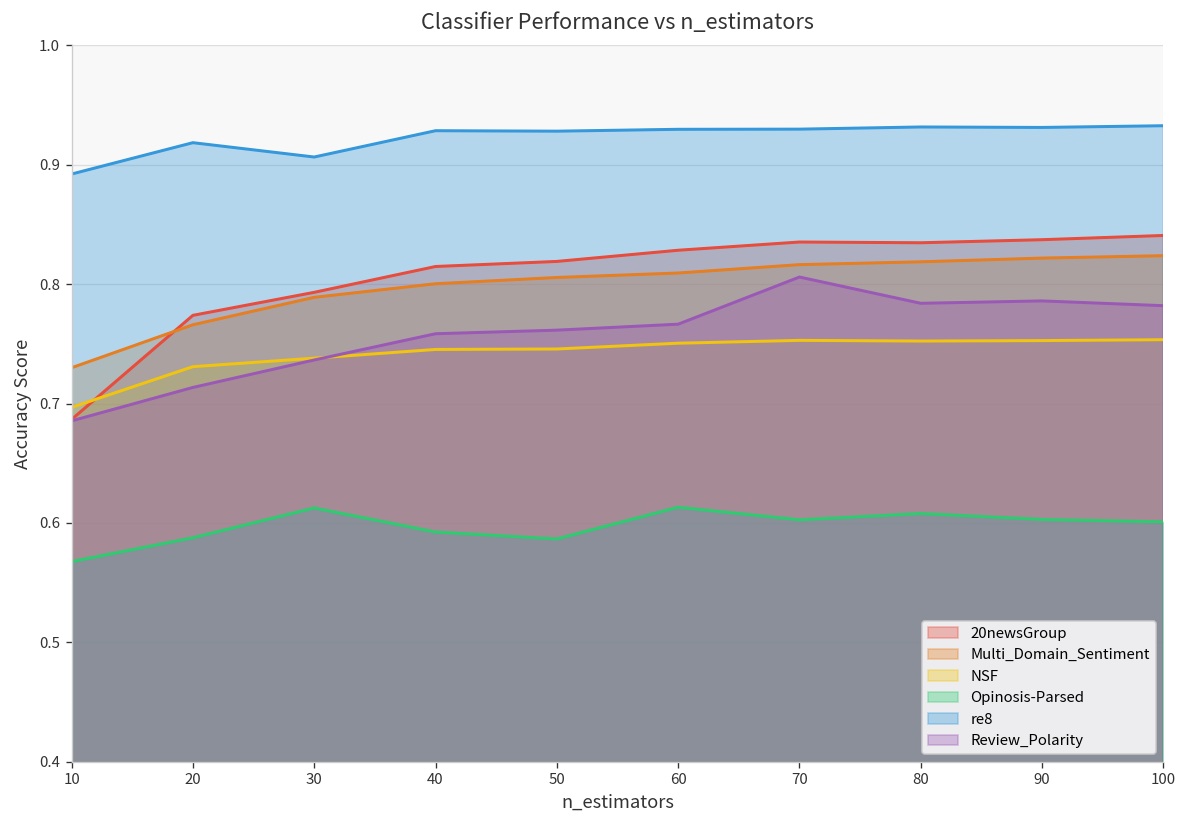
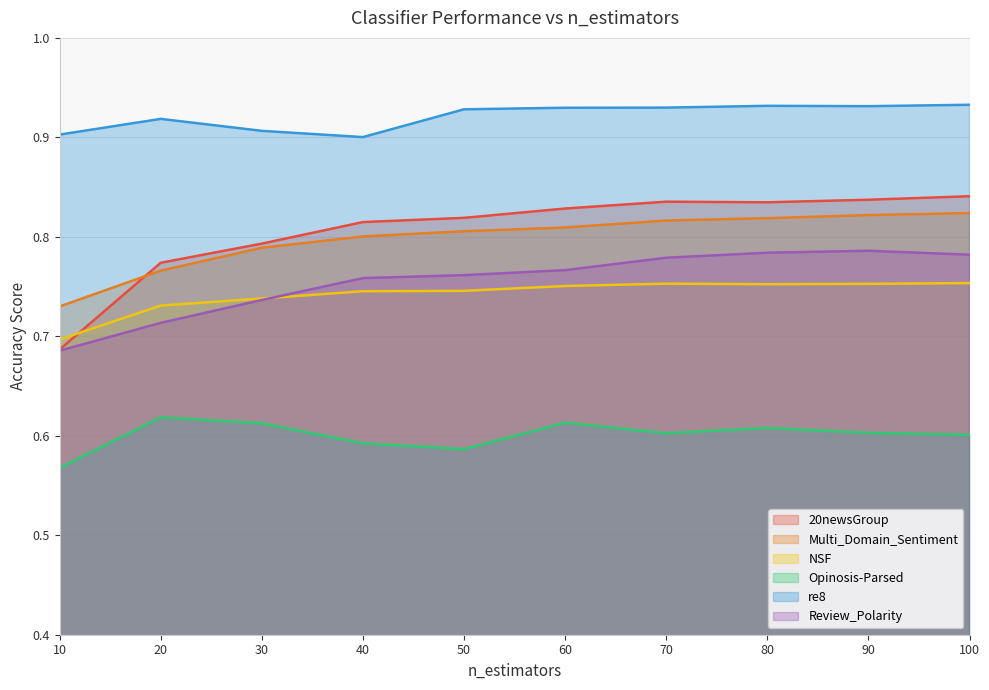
re8, 10: 0.89 -> 0.90
Opinosis-Parsed, 20: 0.59 -> 0.62
re8, 40: 0.93 -> 0.90
Review_Polarity, 70: 0.81 -> 0.78
